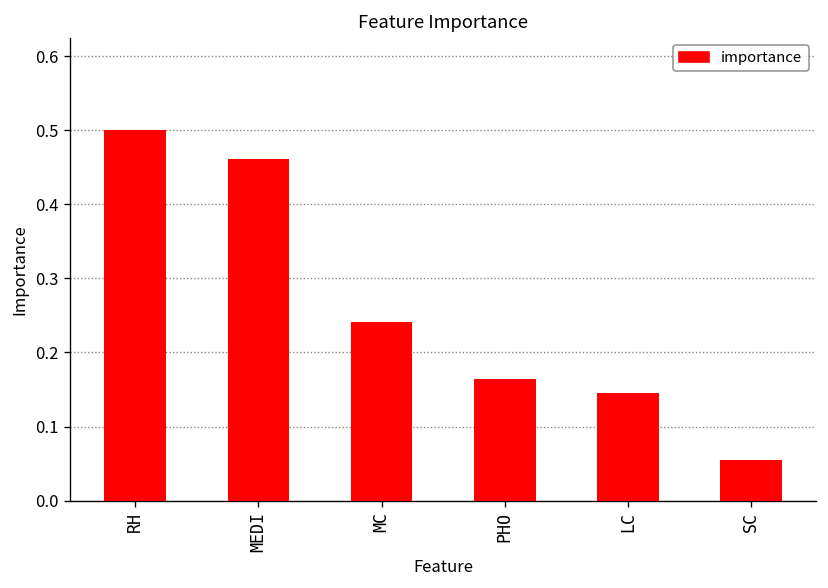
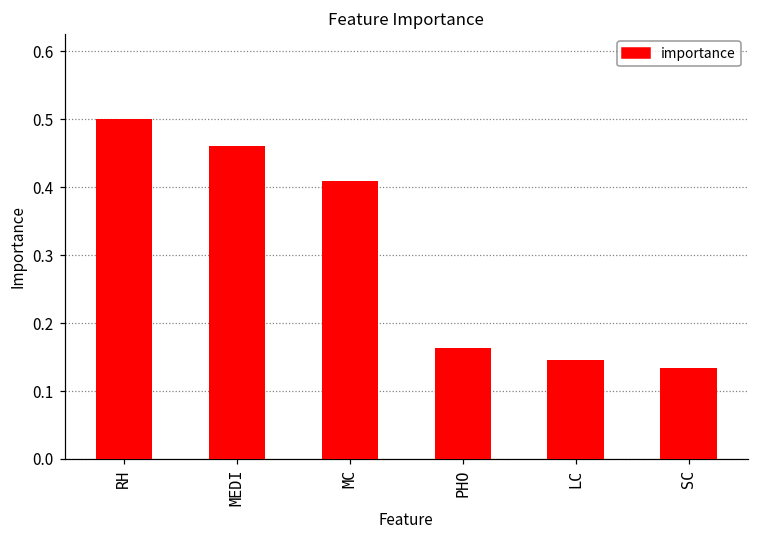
MC: 0.24 -> 0.41
SC: 0.06 -> 0.13
